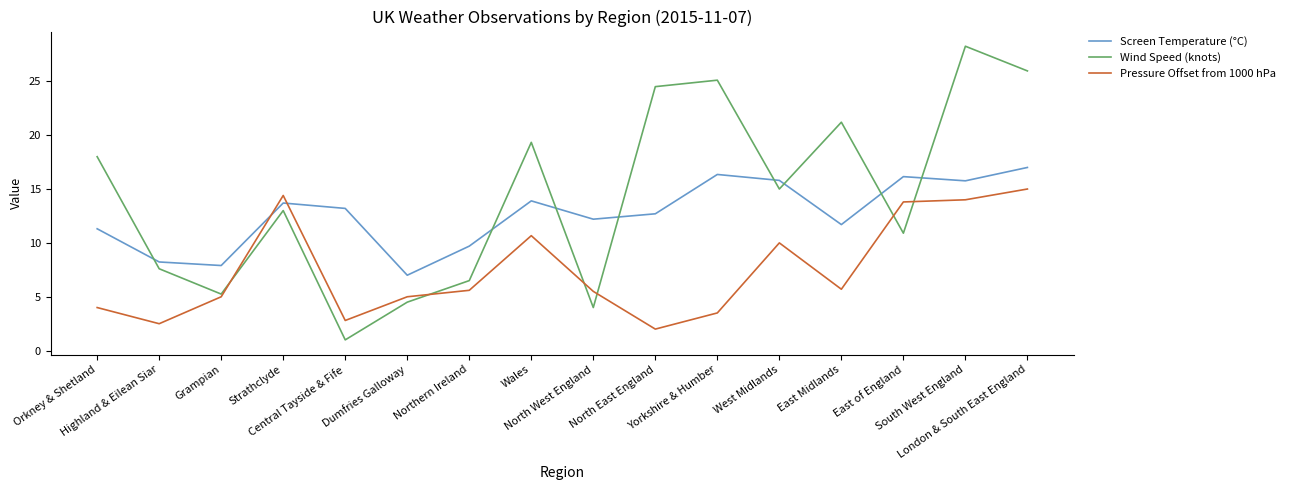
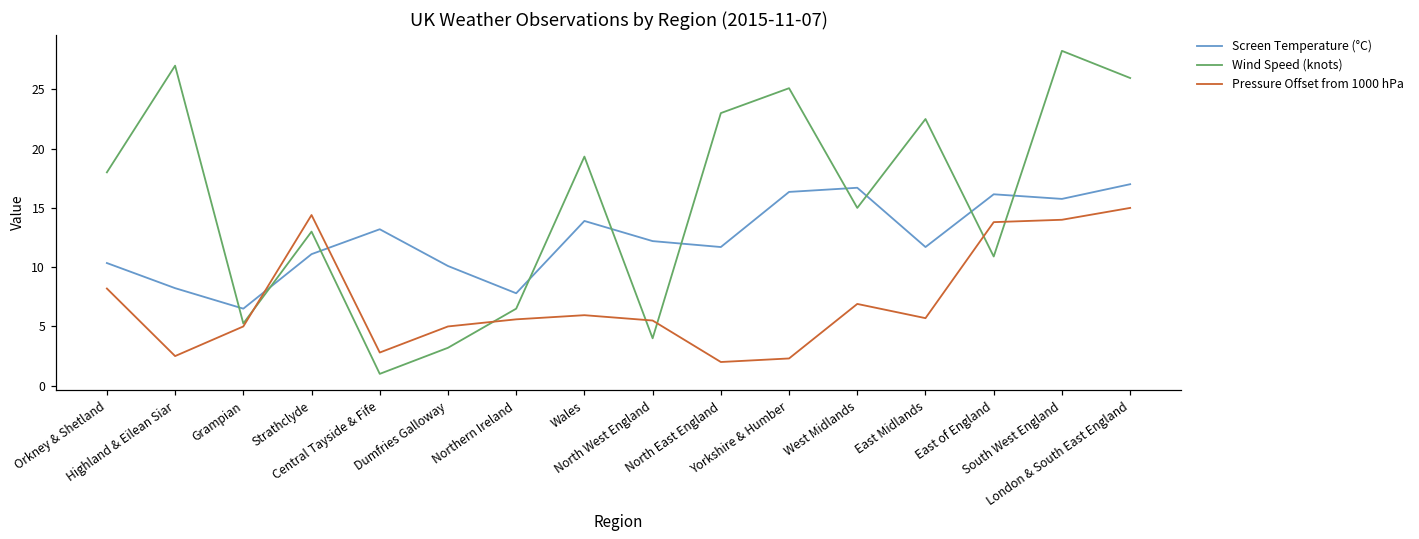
Screen Temperature (°C), Orkney & Shetland: 11.3 -> 10.4
Pressure Offset from 1000 hPa, Orkney & Shetland: 4.0 -> 8.2
Wind Speed (knots), Highland & Eilean Siar: 7.6 -> 27.0
Screen Temperature (°C), Grampian: 7.9 -> 6.5
Screen Temperature (°C), Strathclyde: 13.7 -> 11.1
Screen Temperature (°C), Dumfries Galloway: 7.0 -> 10.1
Wind Speed (knots), Dumfries Galloway: 4.5 -> 3.2
Screen Temperature (°C), Northern Ireland: 9.7 -> 7.8
Pressure Offset from 1000 hPa, Wales: 10.7 -> 6.0
Screen Temperature (°C), North East England: 12.7 -> 11.7
Wind Speed (knots), North East England: 24.5 -> 23.0
Pressure Offset from 1000 hPa, Yorkshire & Humber: 3.5 -> 2.3
Screen Temperature (°C), West Midlands: 15.8 -> 16.7
Pressure Offset from 1000 hPa, West Midlands: 10.0 -> 6.9
Wind Speed (knots), East Midlands: 21.2 -> 22.5
